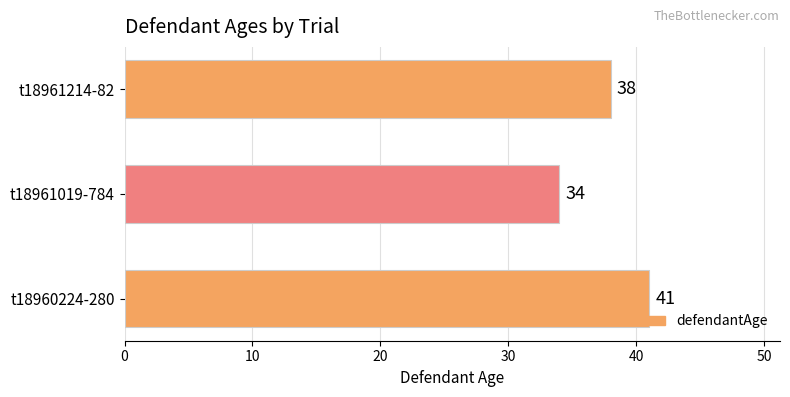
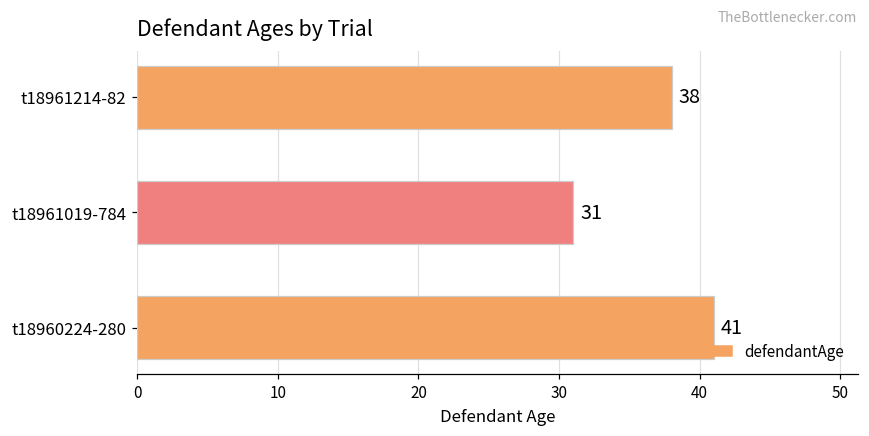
t18961019-784: 34 -> 31
